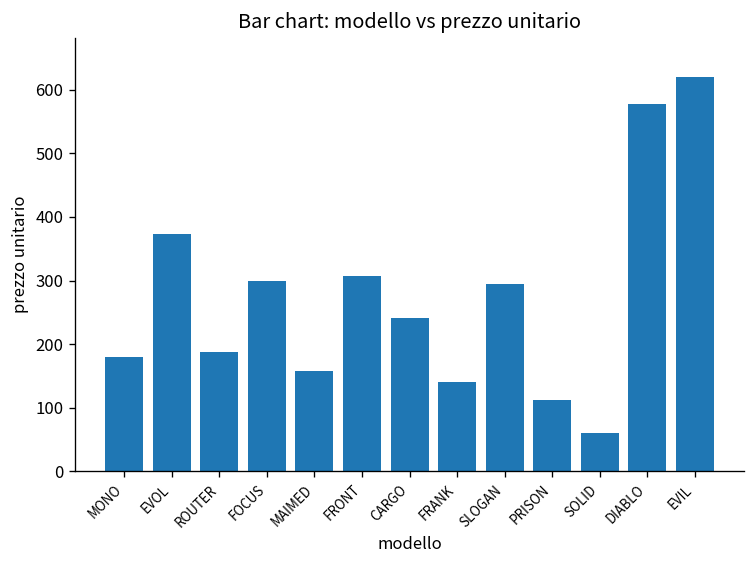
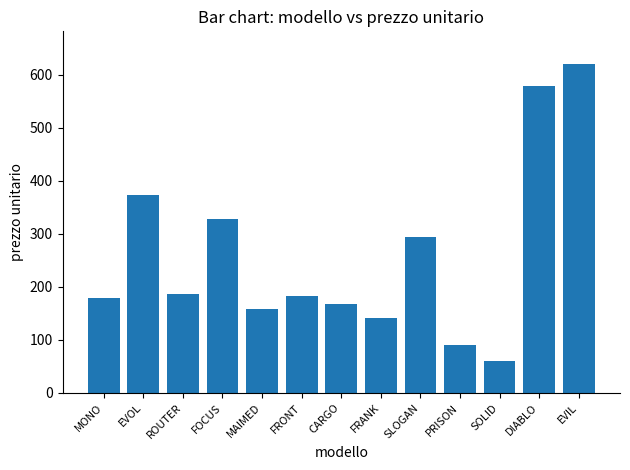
FOCUS: 300 -> 330
FRONT: 310 -> 180
CARGO: 240 -> 170
PRISON: 110 -> 90
